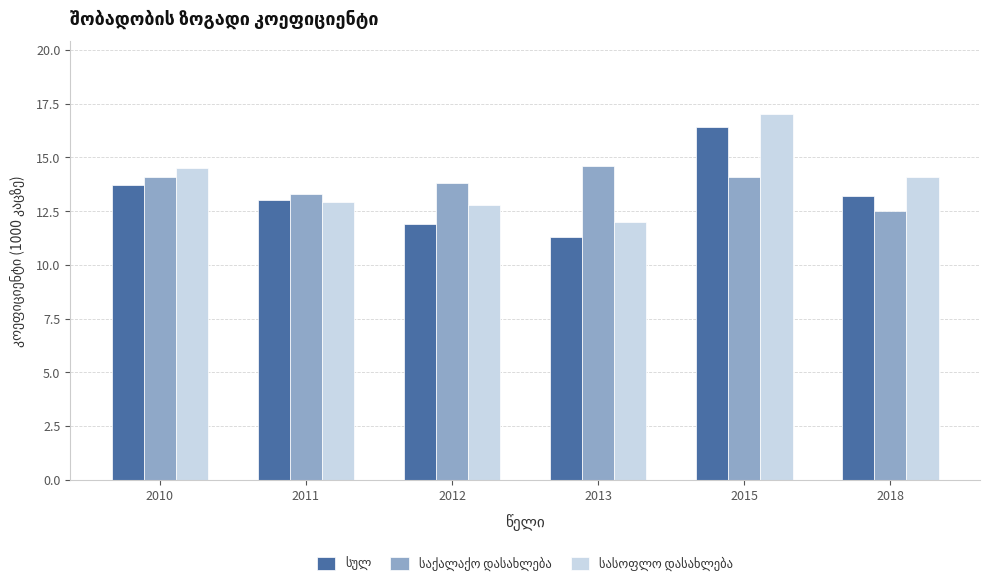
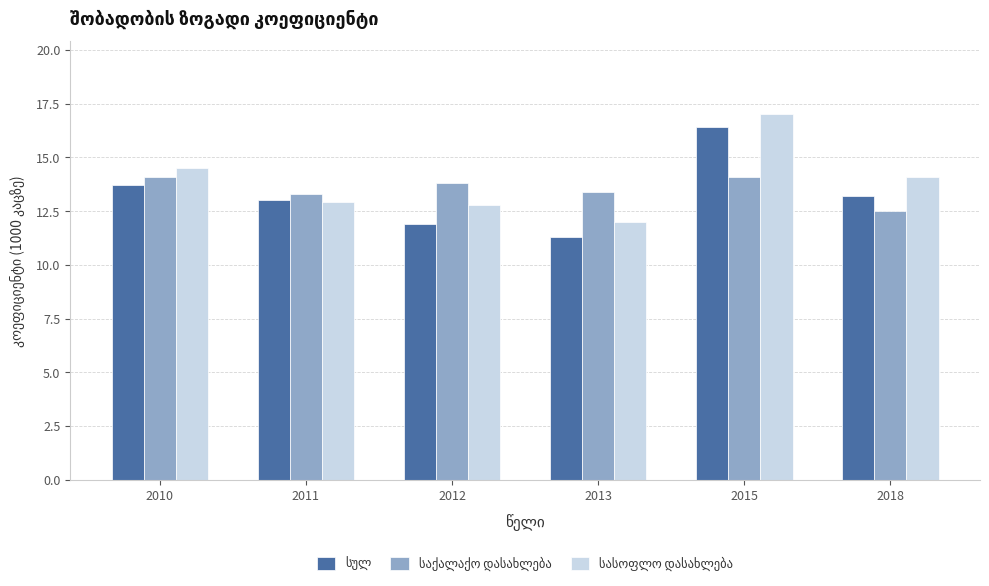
საქალაქო დასახლება, 2013: 14.6 -> 13.4
